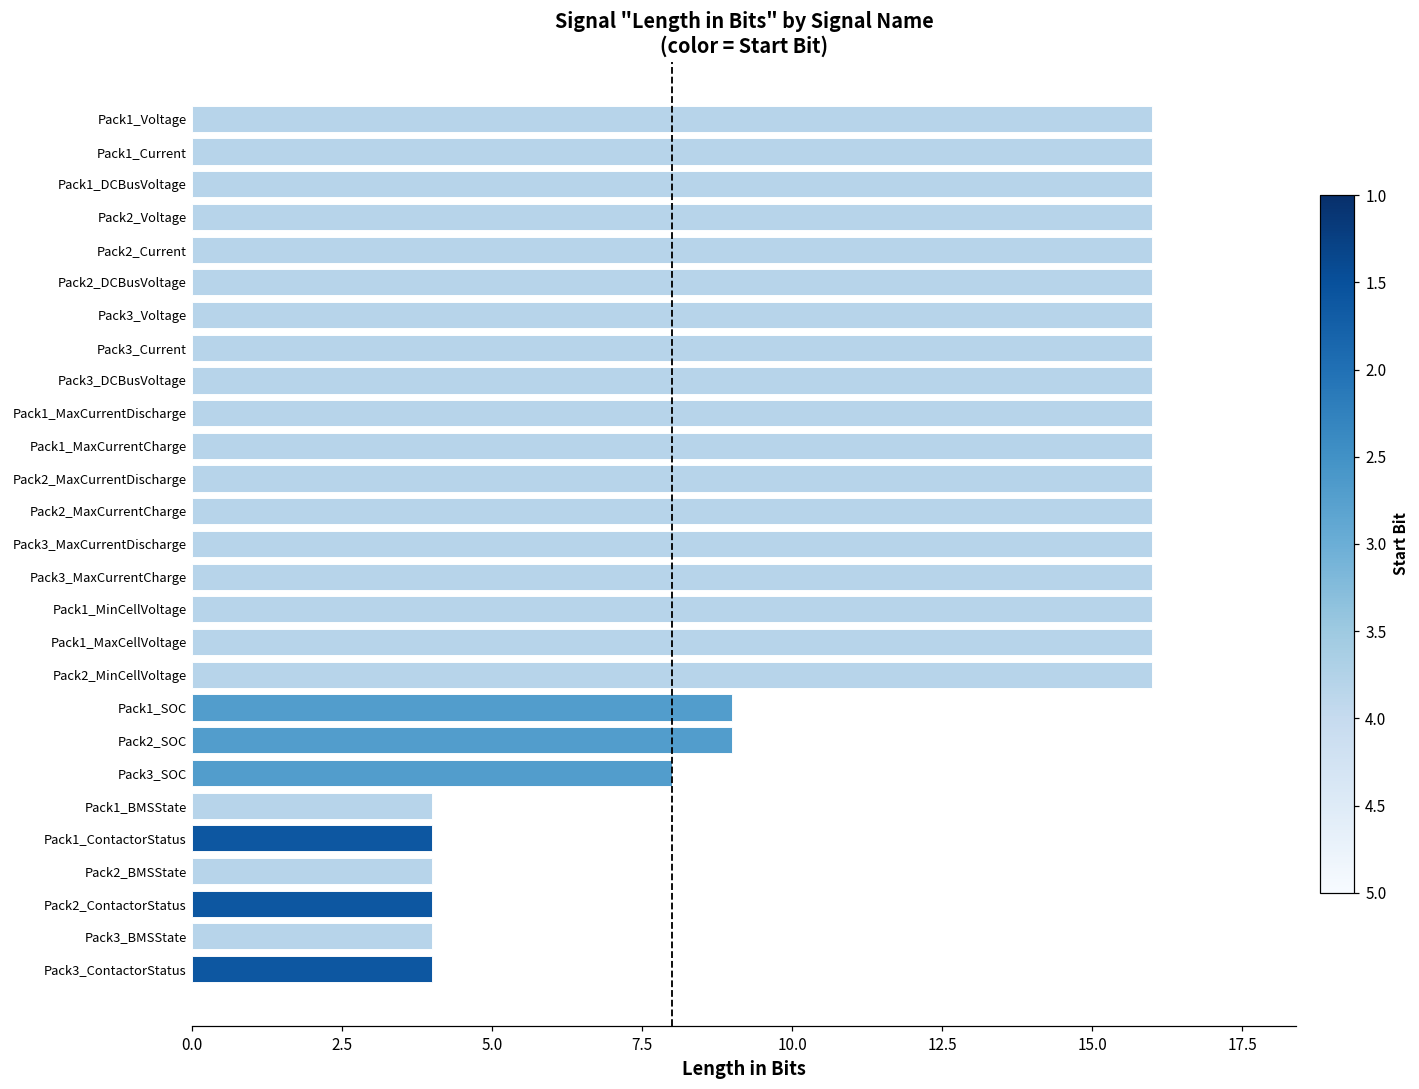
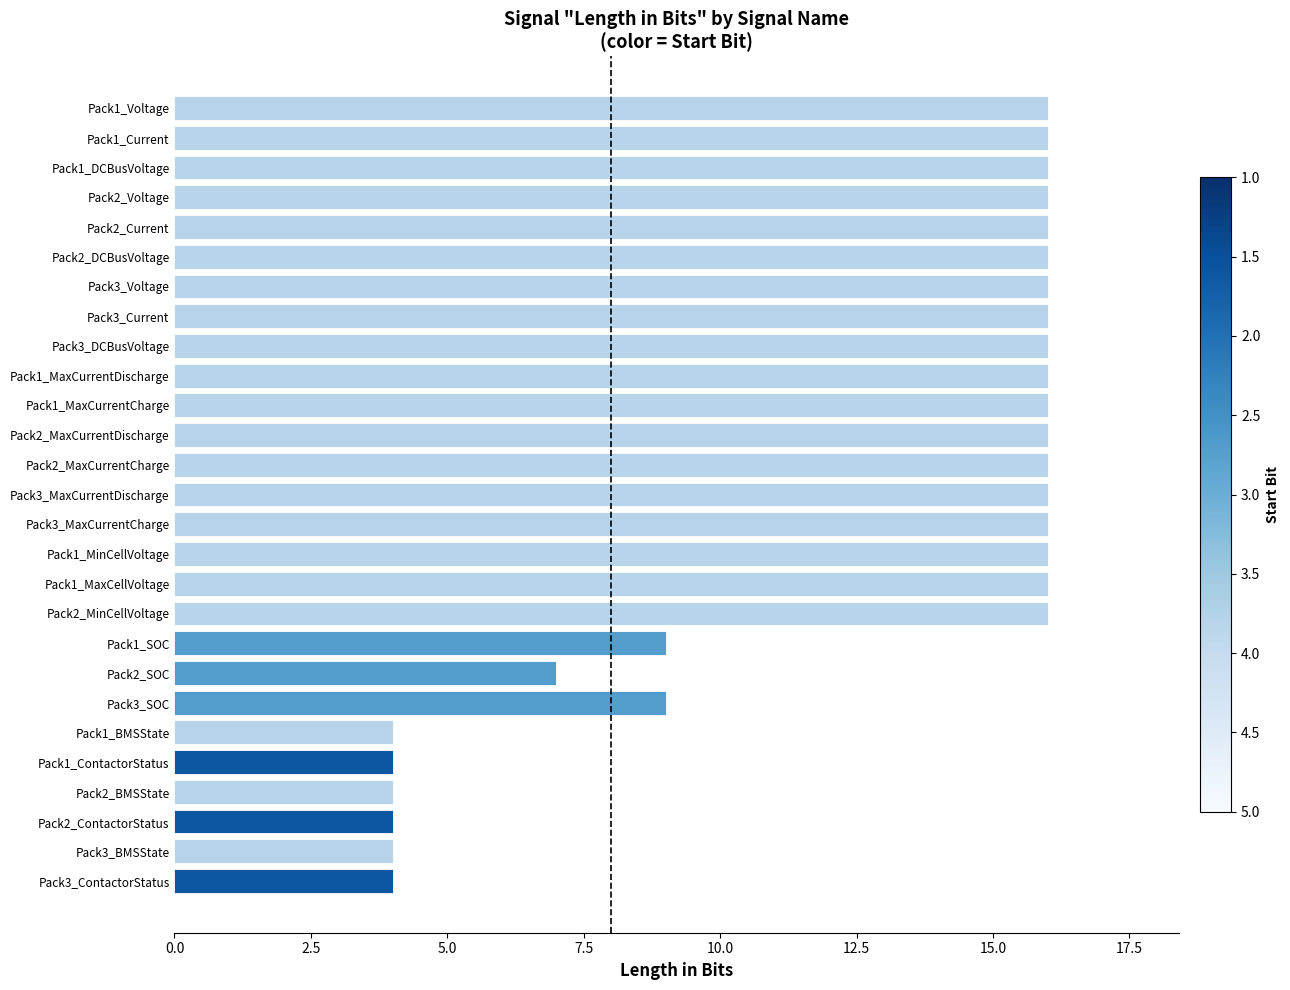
Pack2_SOC: 9 -> 7
Pack3_SOC: 8 -> 9
